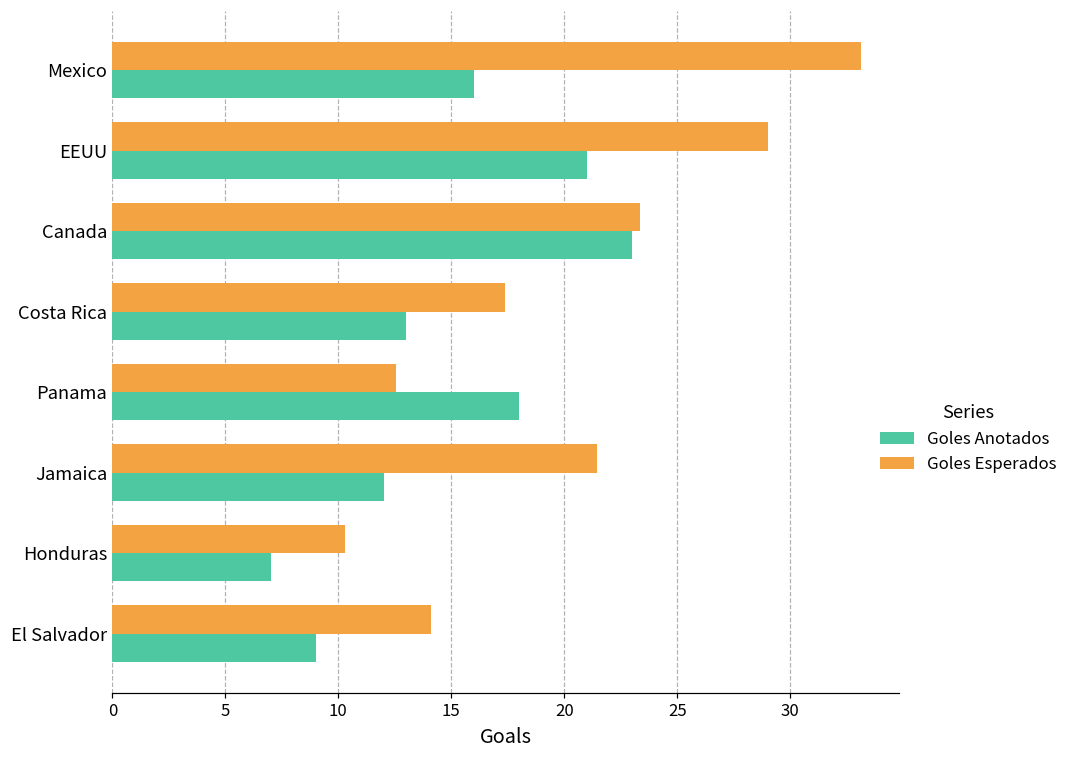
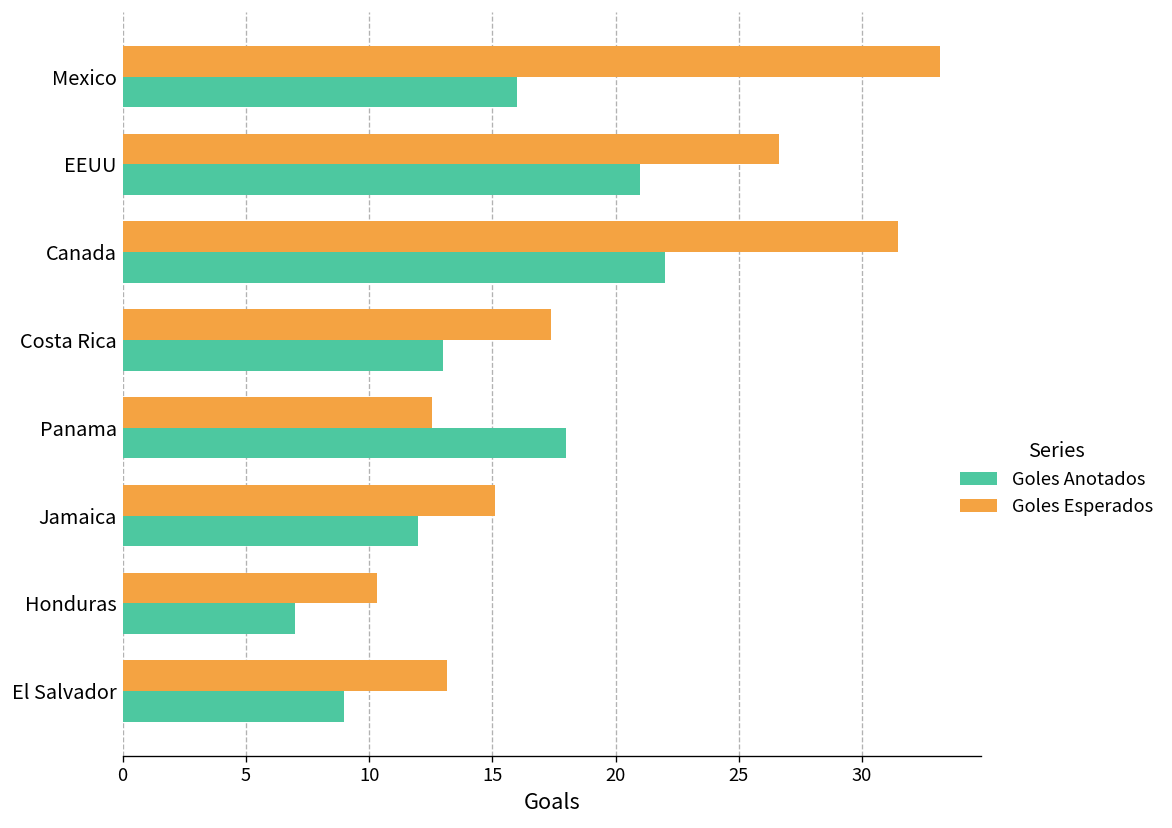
Goles Esperados, EEUU: 29.0 -> 26.7
Goles Esperados, Canada: 23.4 -> 31.4
Goles Anotados, Canada: 23 -> 22
Goles Esperados, Jamaica: 21.5 -> 15.1
Goles Esperados, El Salvador: 14.1 -> 13.2
